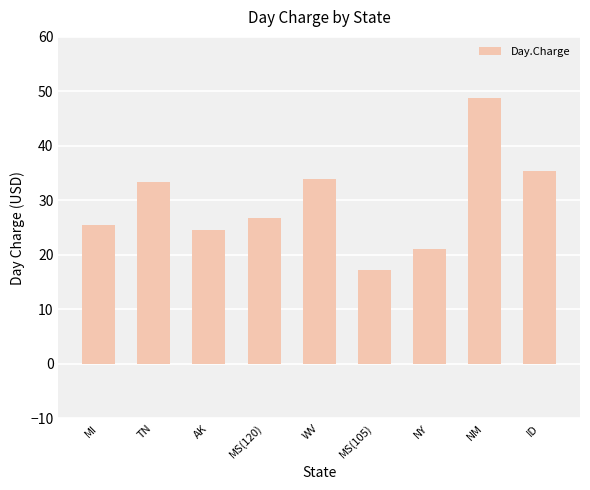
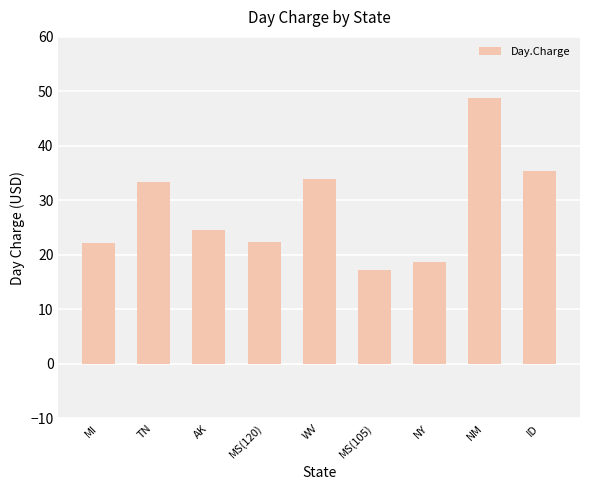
MI: 26 -> 22
MS(120): 27 -> 22
NY: 21 -> 19
